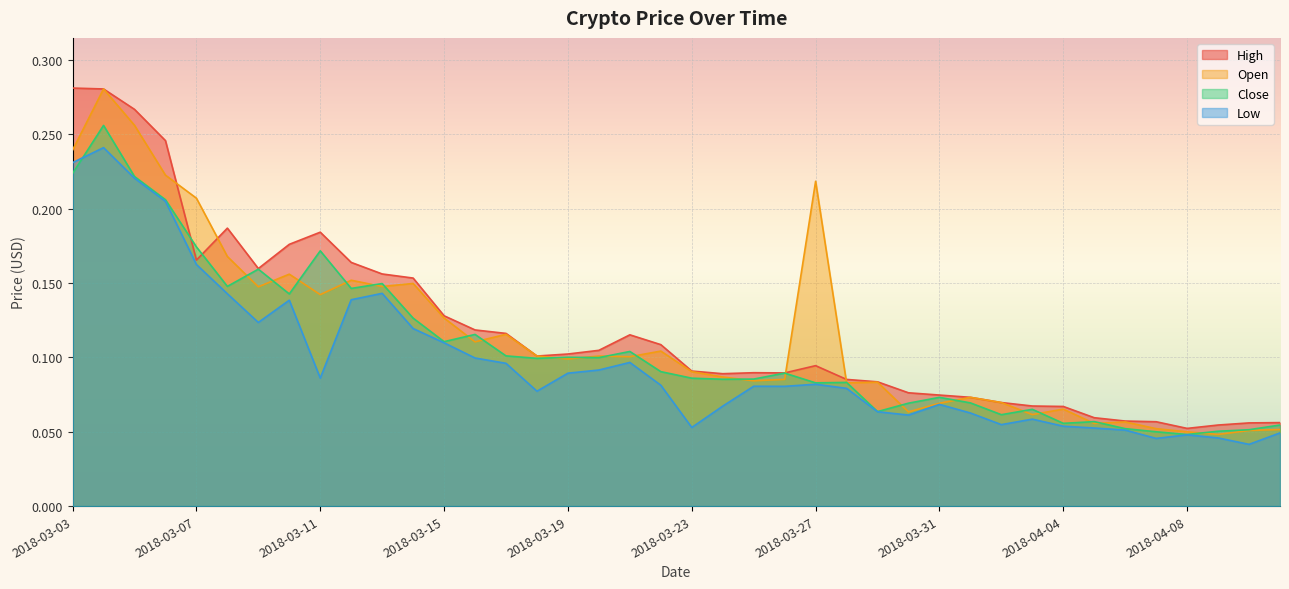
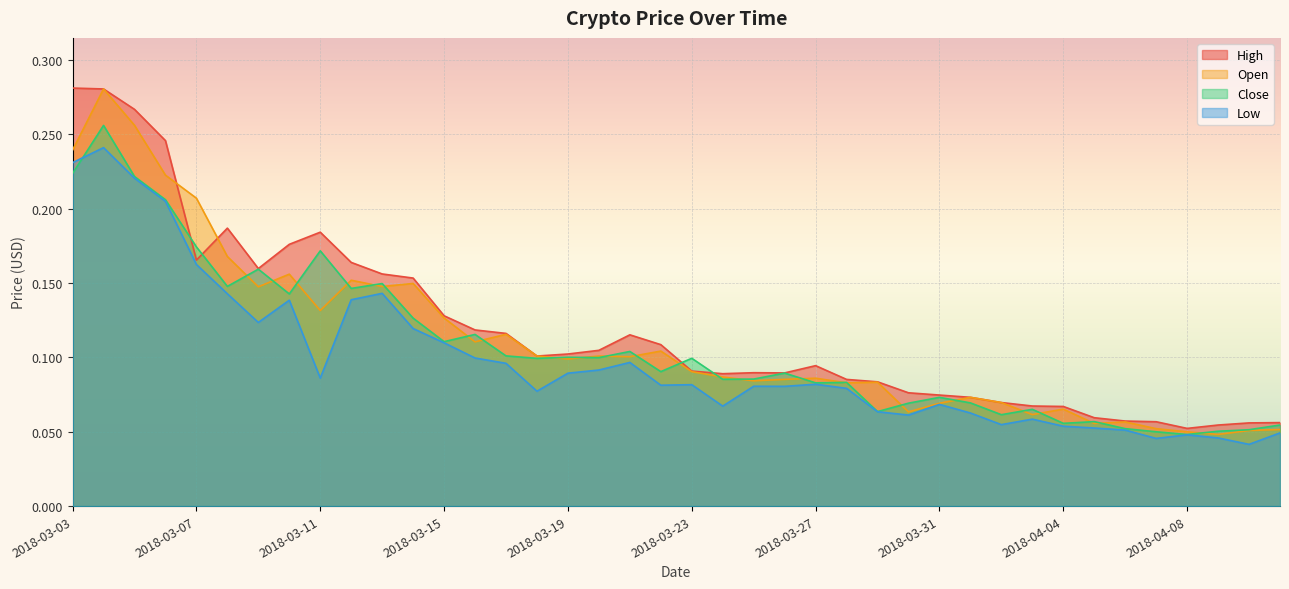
Open, 2018-03-11: 0.142 -> 0.131
Close, 2018-03-23: 0.086 -> 0.099
Low, 2018-03-23: 0.053 -> 0.082
Open, 2018-03-27: 0.218 -> 0.086
